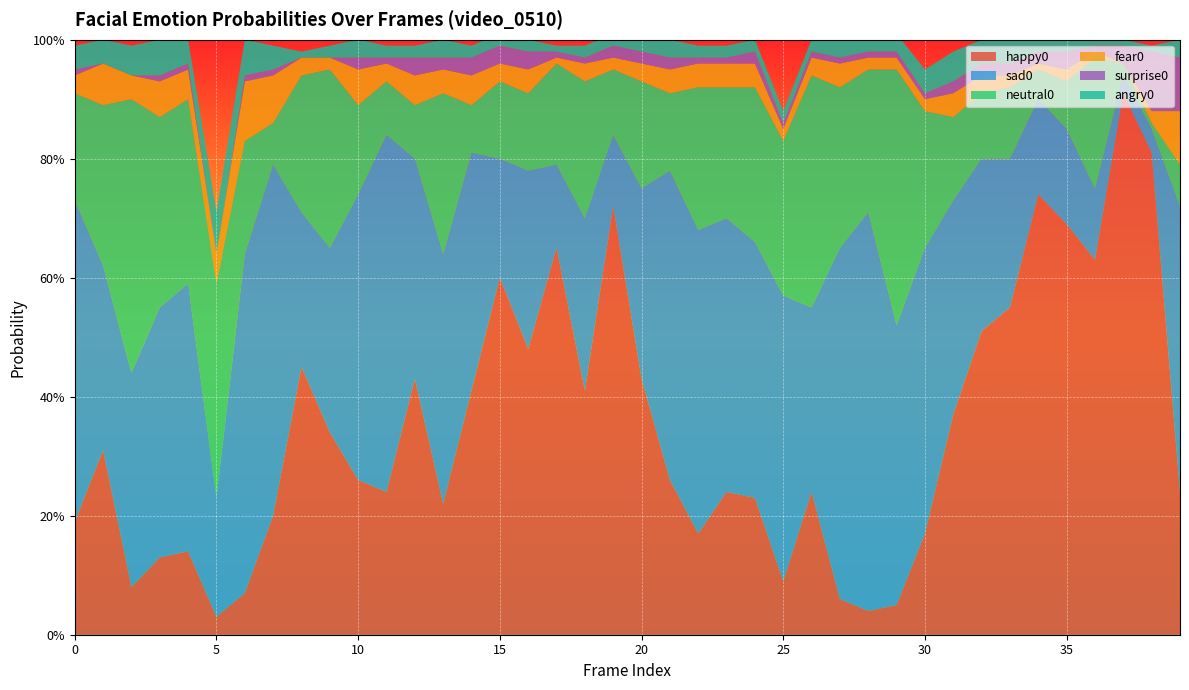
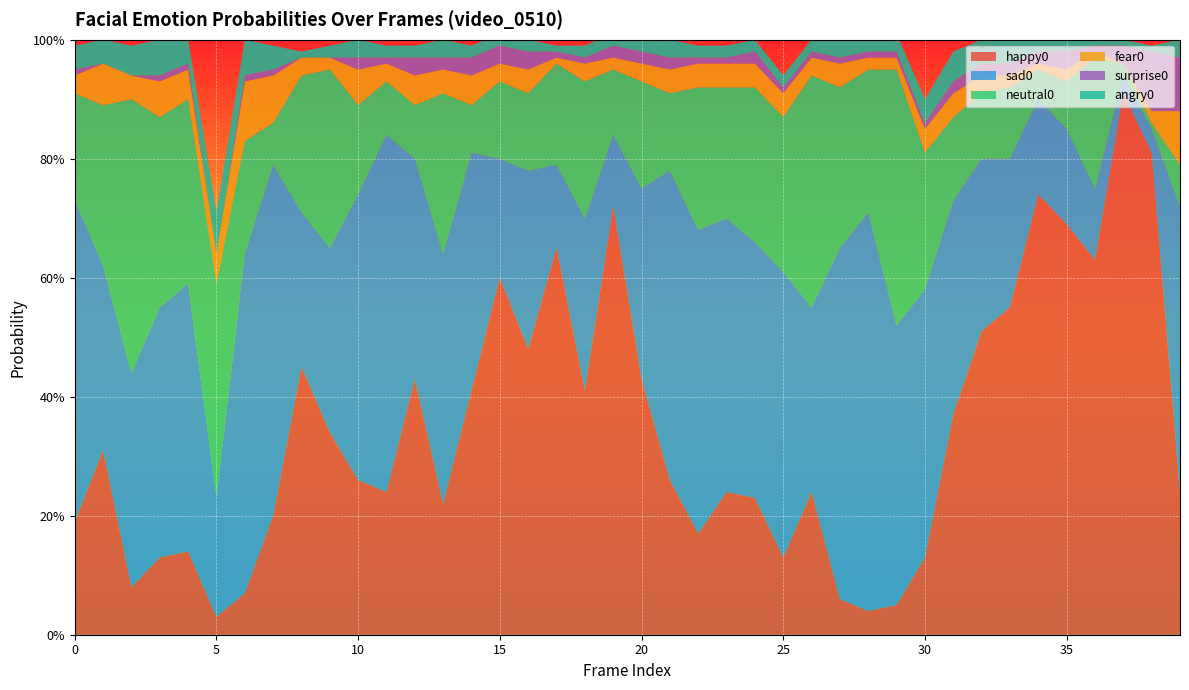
happy0, 25: 9% -> 13%
fear0, 25: 2% -> 4%
happy0, 30: 17% -> 13%
sad0, 30: 48% -> 45%
fear0, 30: 2% -> 4%
